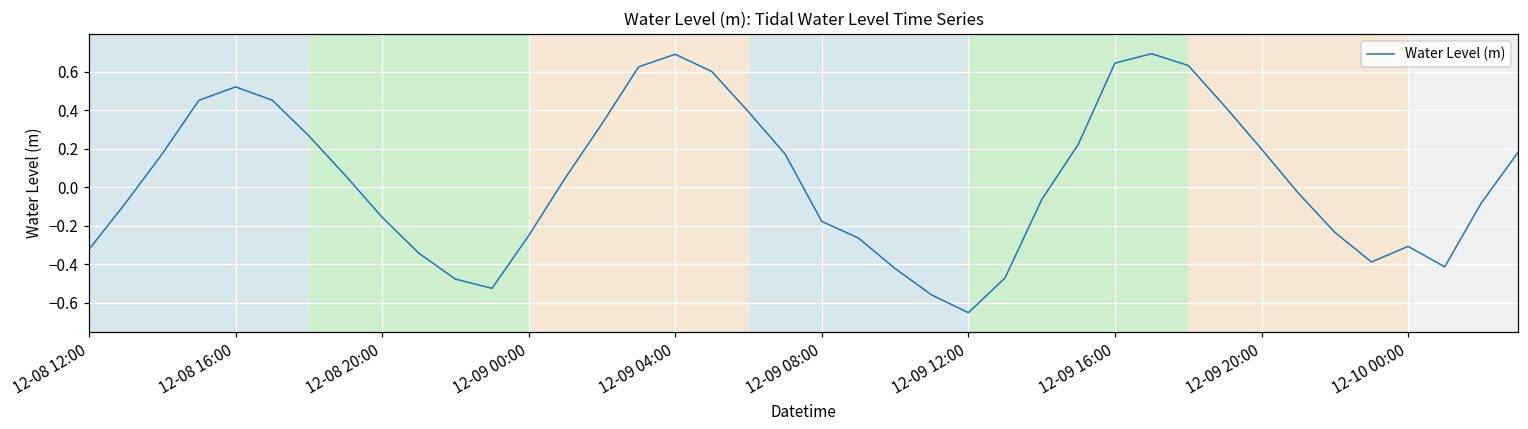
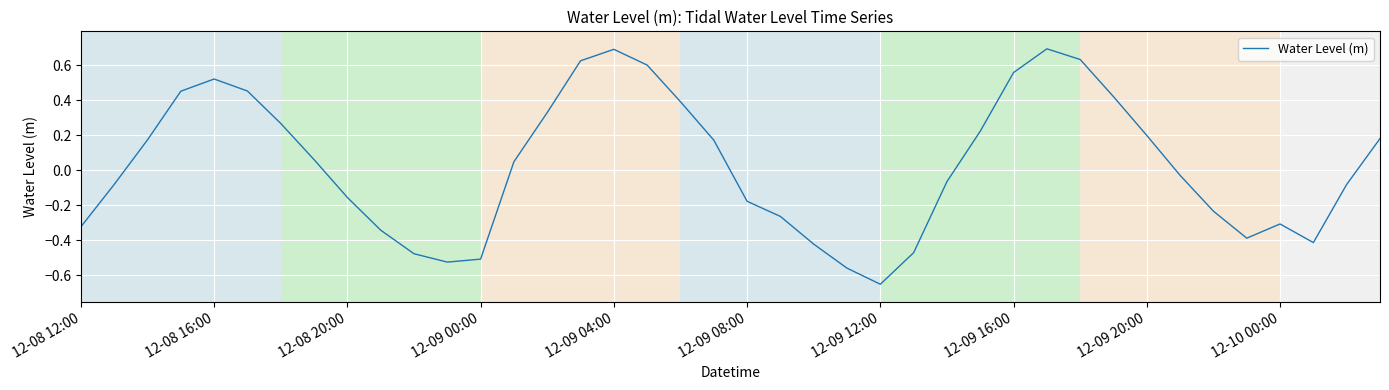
12-09 00:00: -0.25 -> -0.51
12-09 16:00: 0.65 -> 0.56
